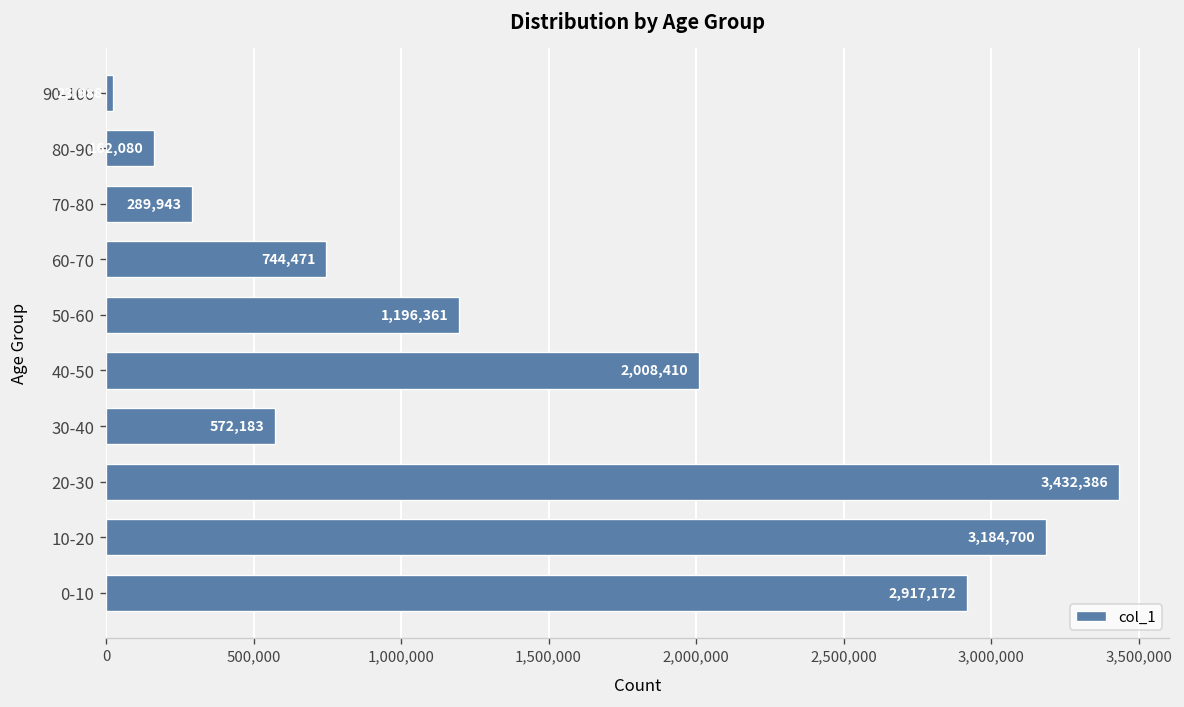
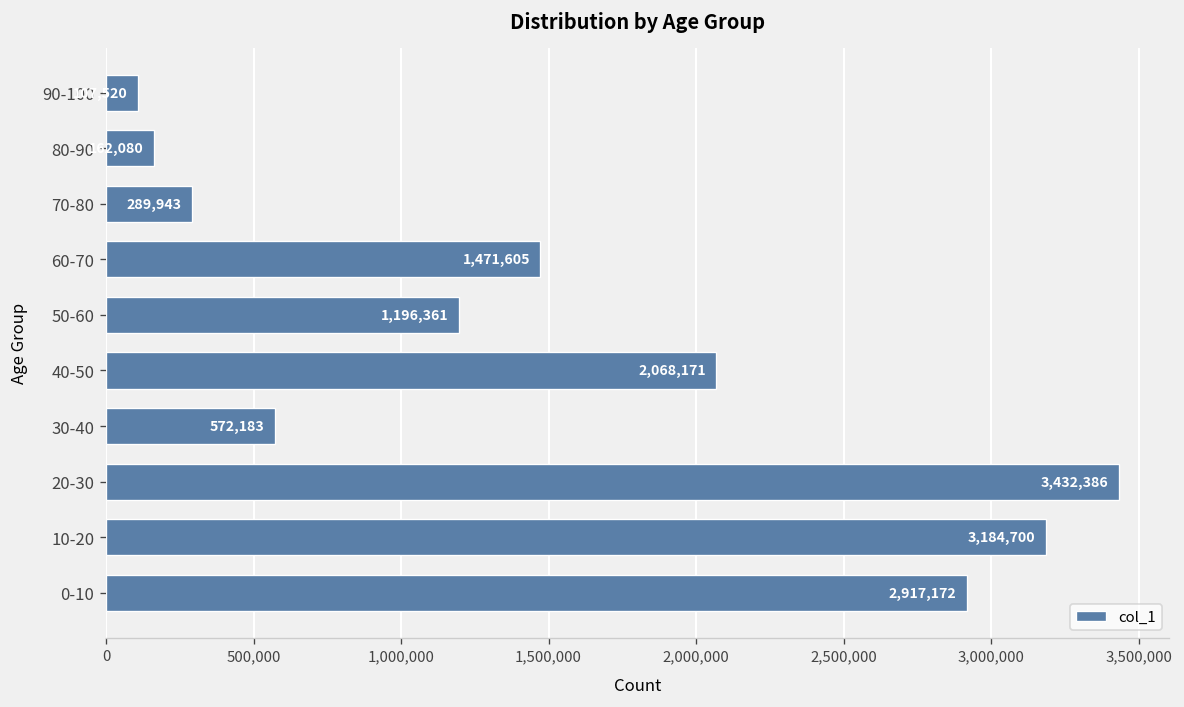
90-100: 20,000 -> 110,000
60-70: 744,471 -> 1,471,605
40-50: 2,008,410 -> 2,068,171
